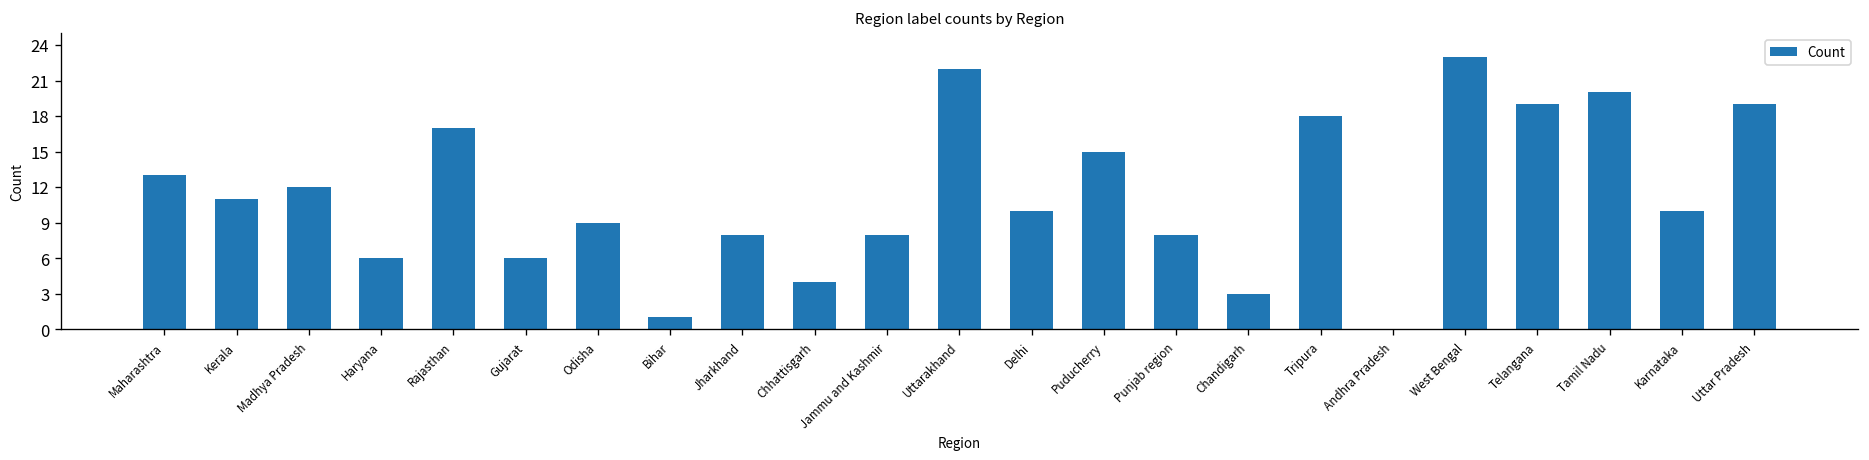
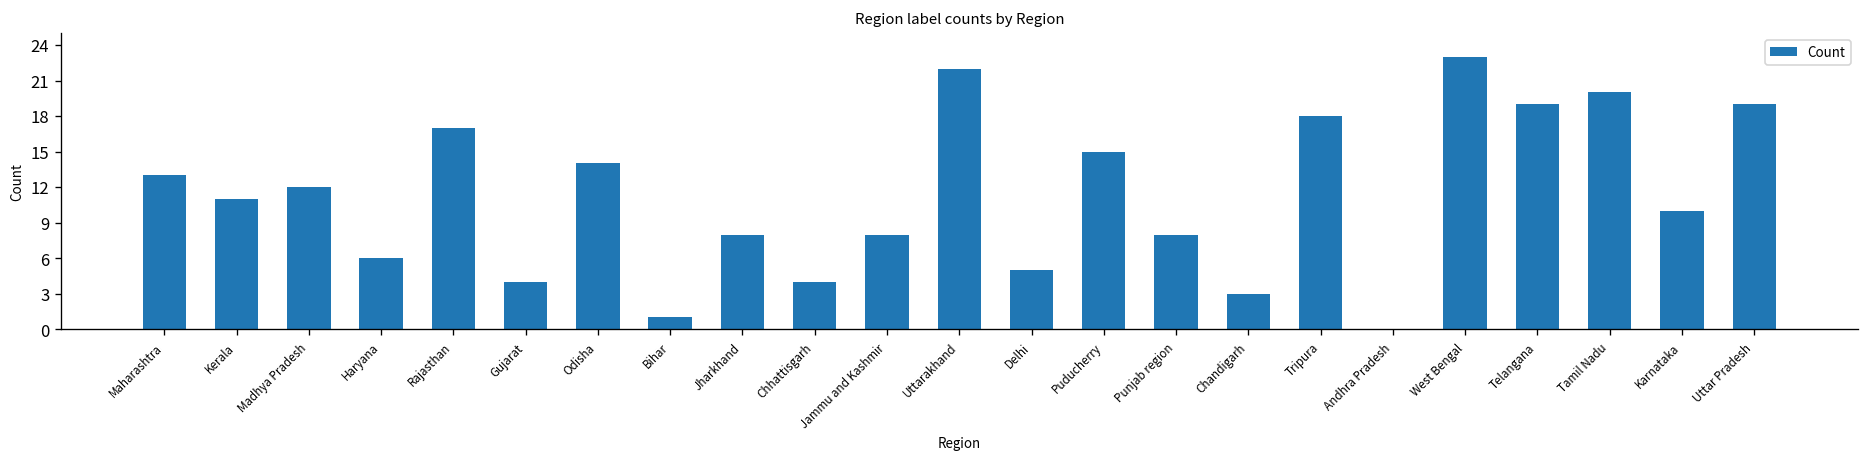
Gujarat: 6 -> 4
Odisha: 9 -> 14
Delhi: 10 -> 5
